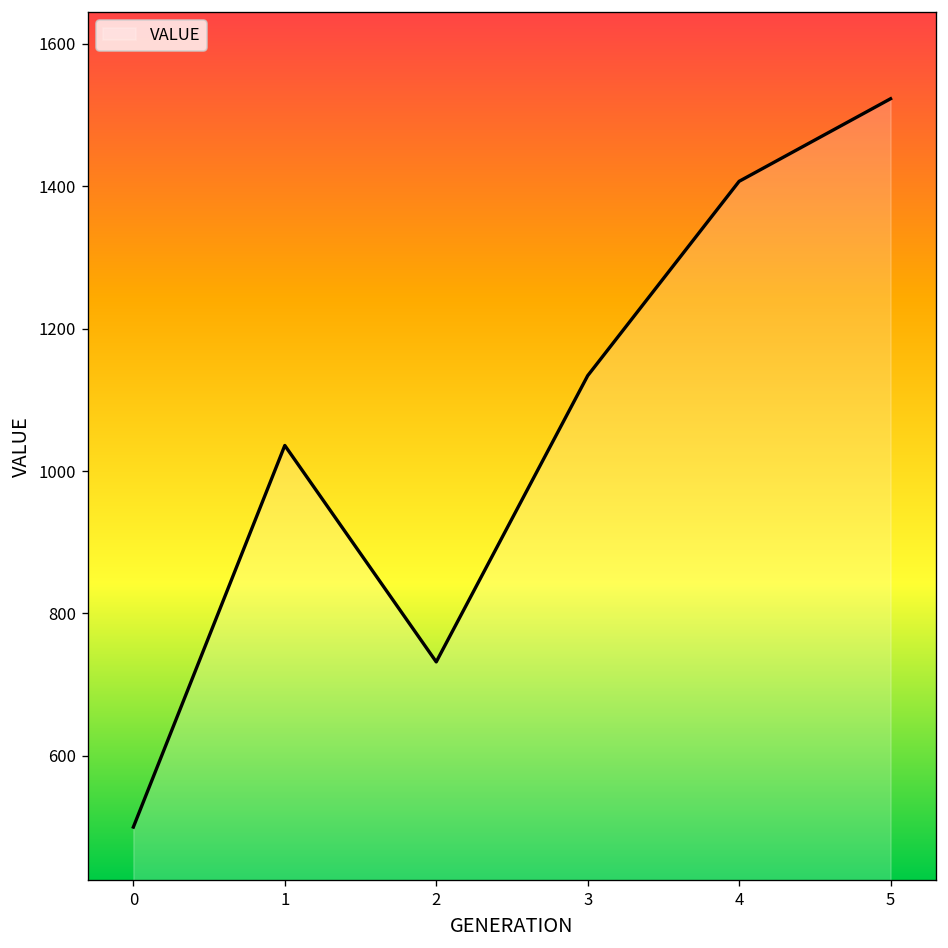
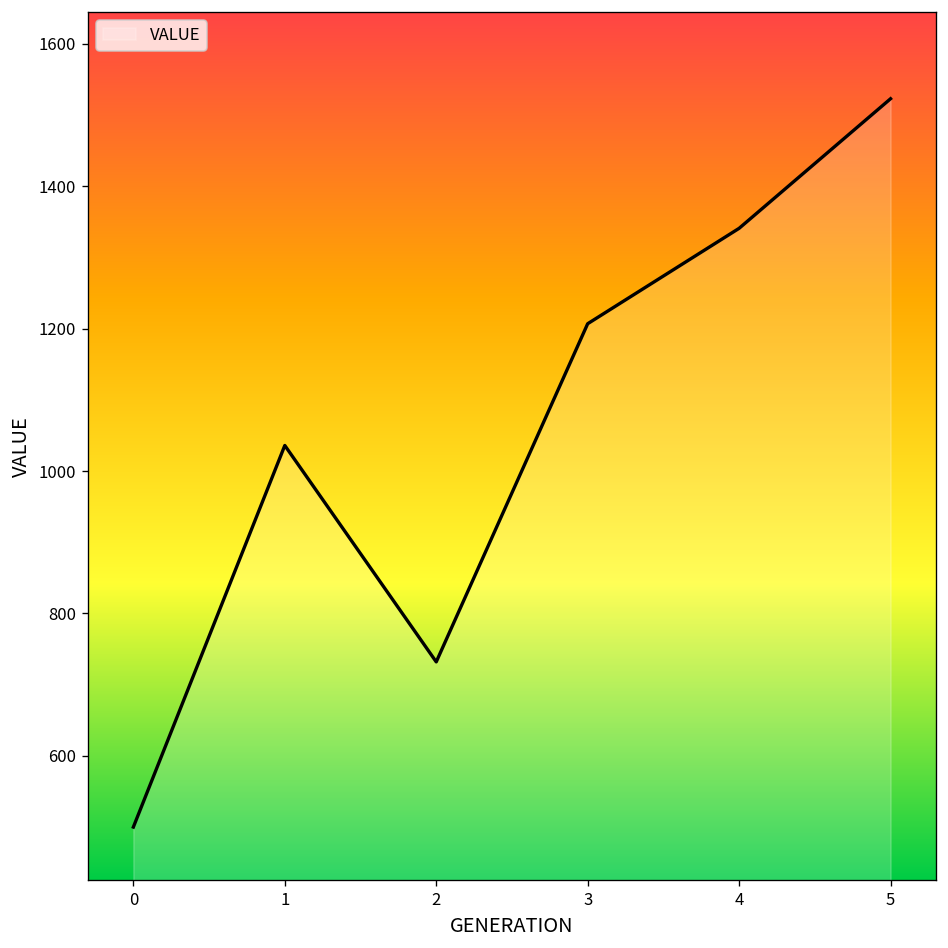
3: 1130 -> 1210
4: 1410 -> 1340
